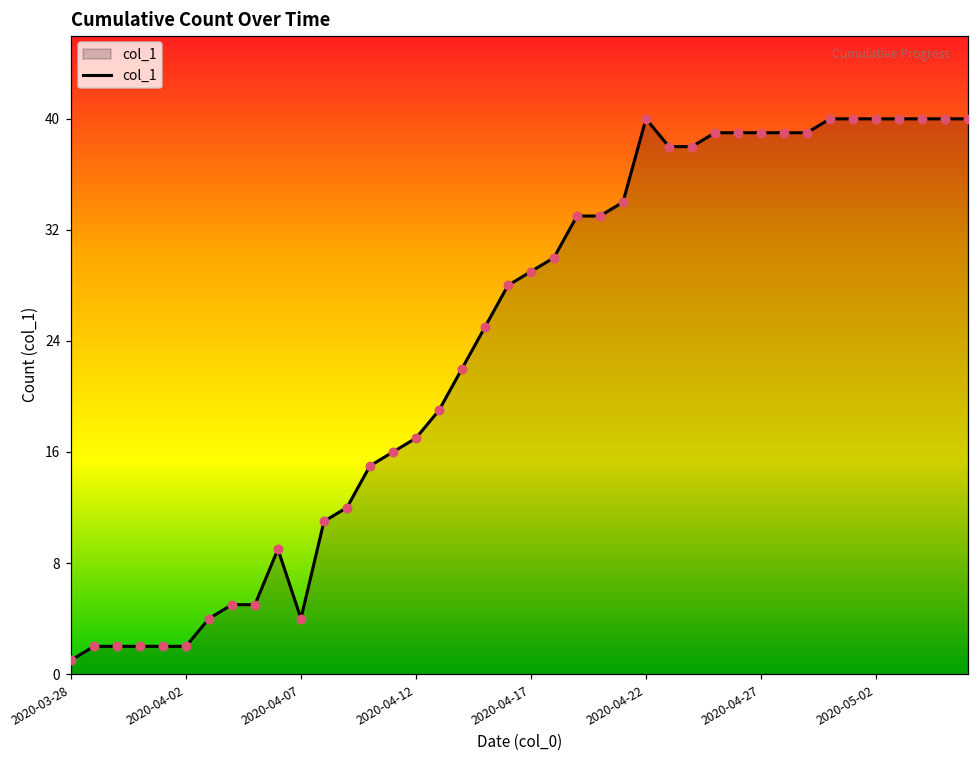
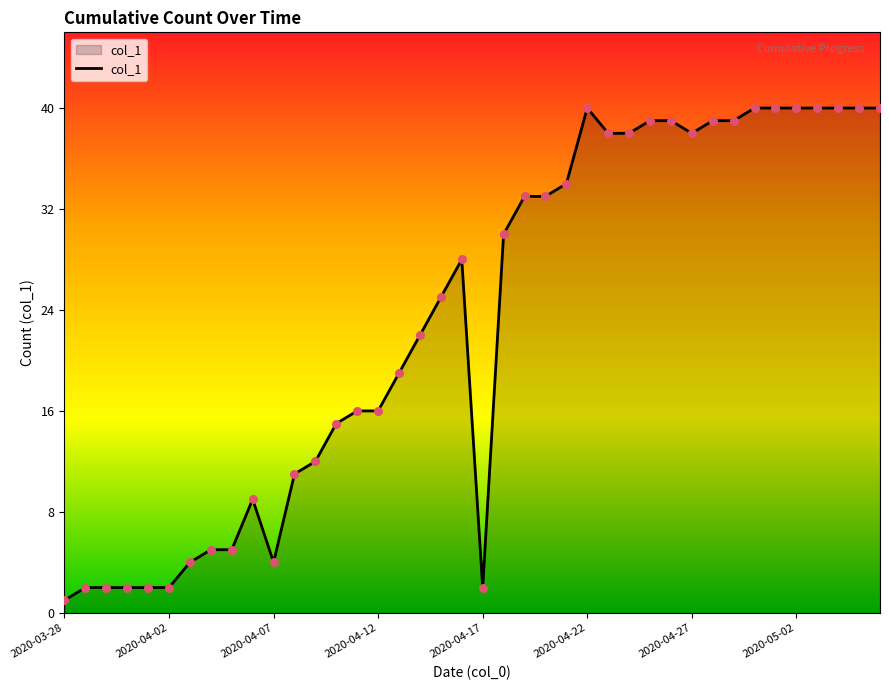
2020-04-12: 17 -> 16
2020-04-17: 29 -> 2
2020-04-27: 39 -> 38
